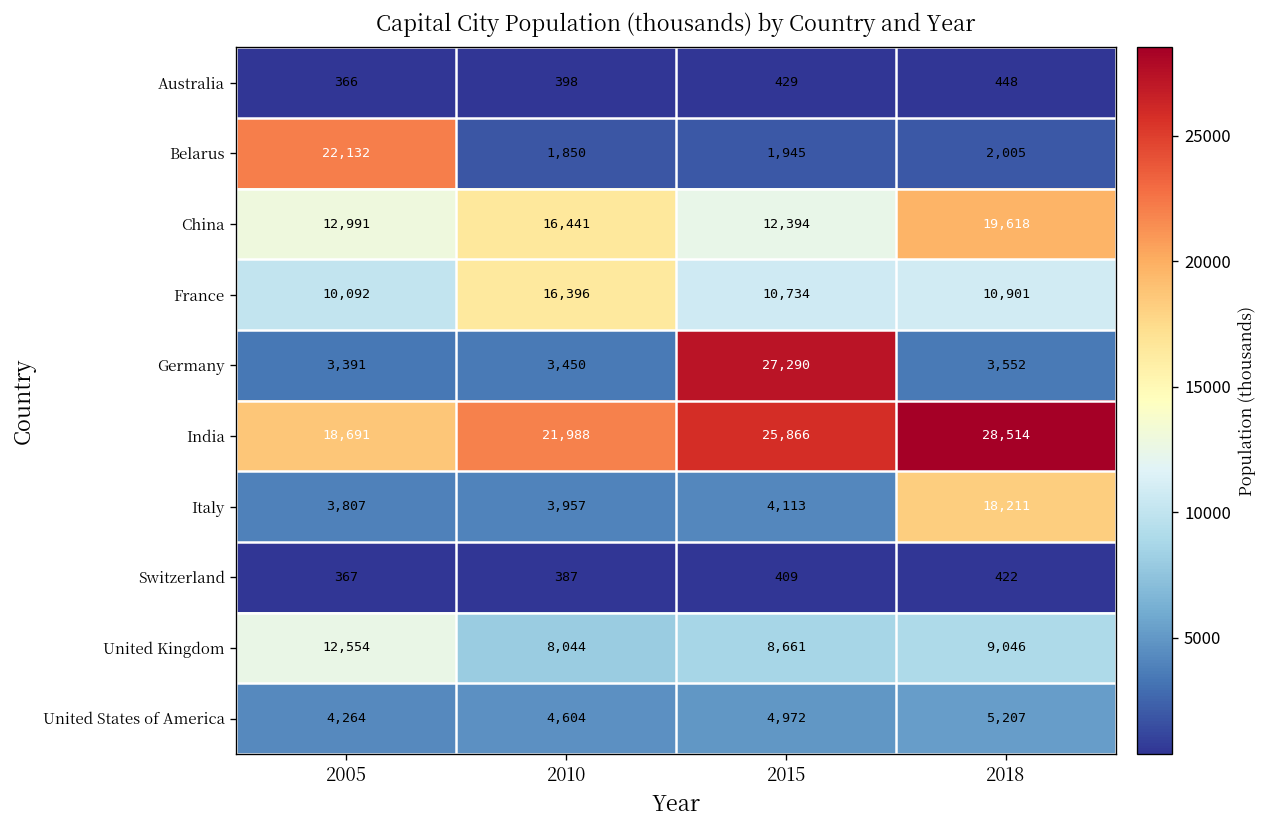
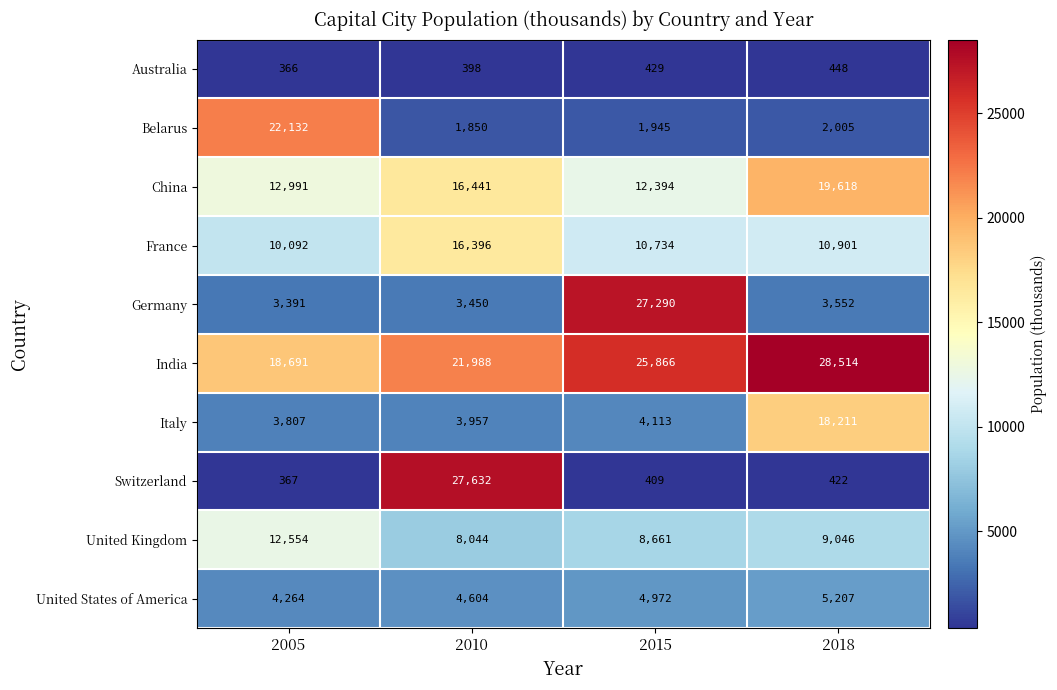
Switzerland, 2010: 387 -> 27,632
